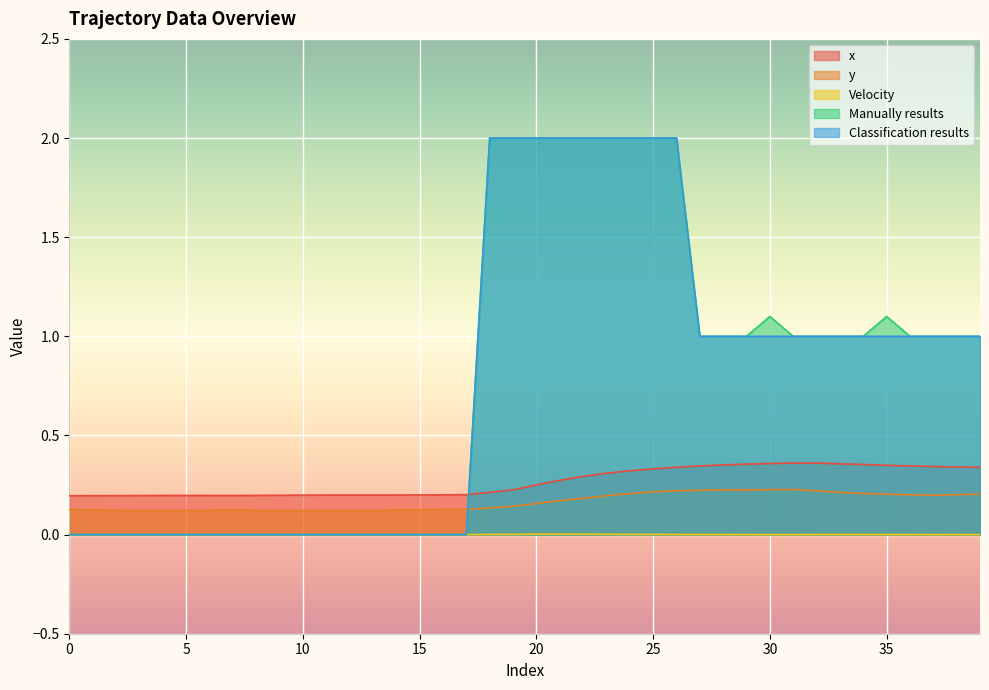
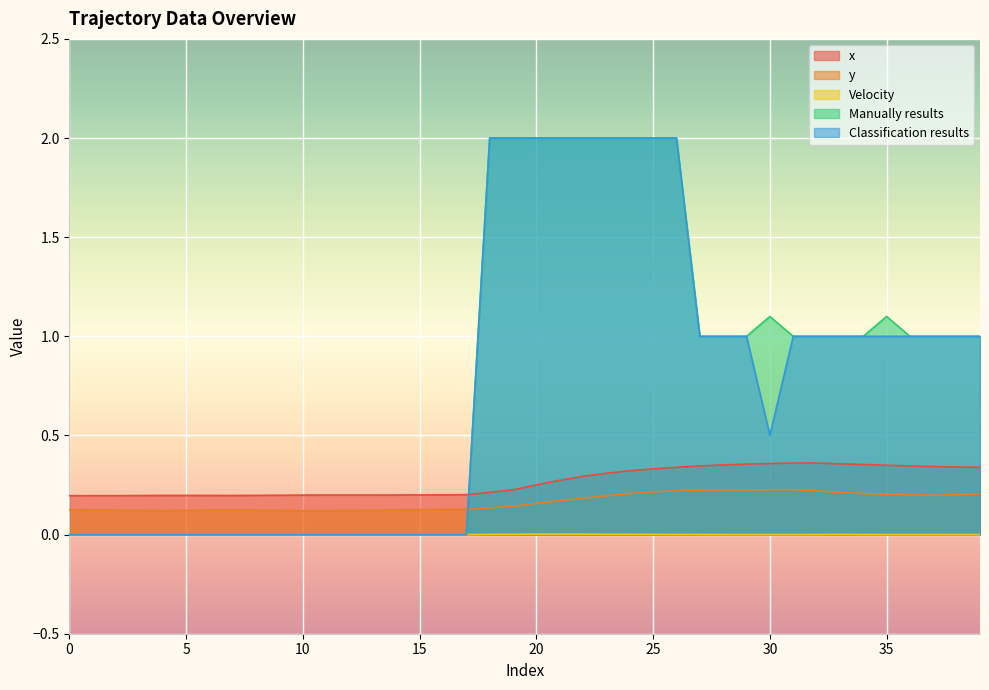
Classification results, 30: 1.0 -> 0.5
